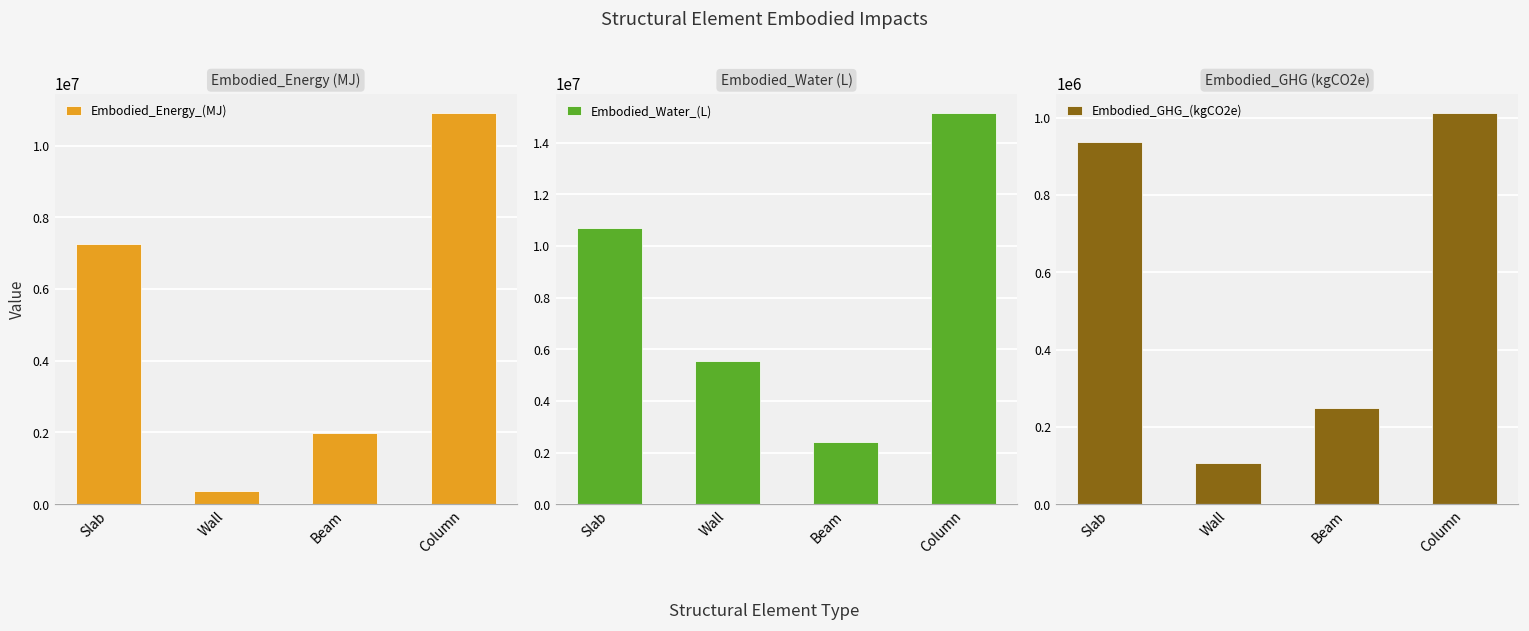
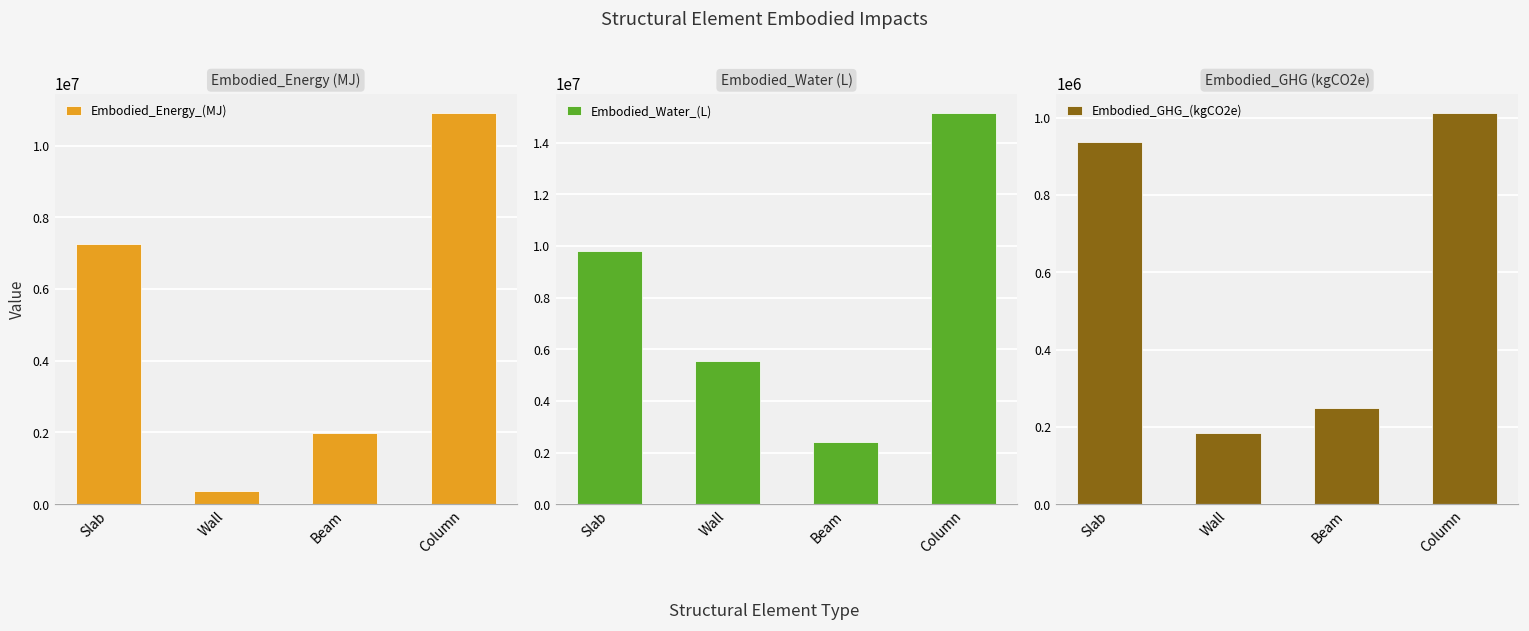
Embodied_Water (L), Slab: 10700000 -> 9800000
Embodied_GHG (kgCO2e), Wall: 110000 -> 190000
